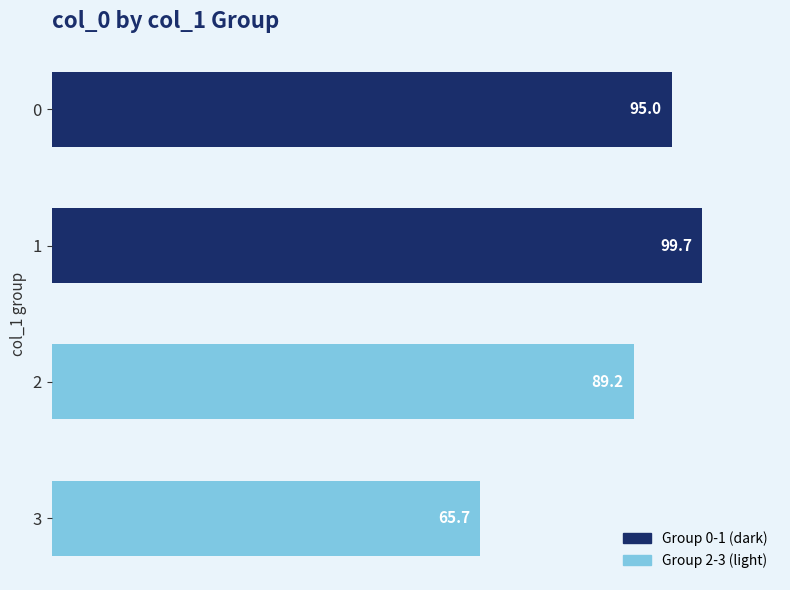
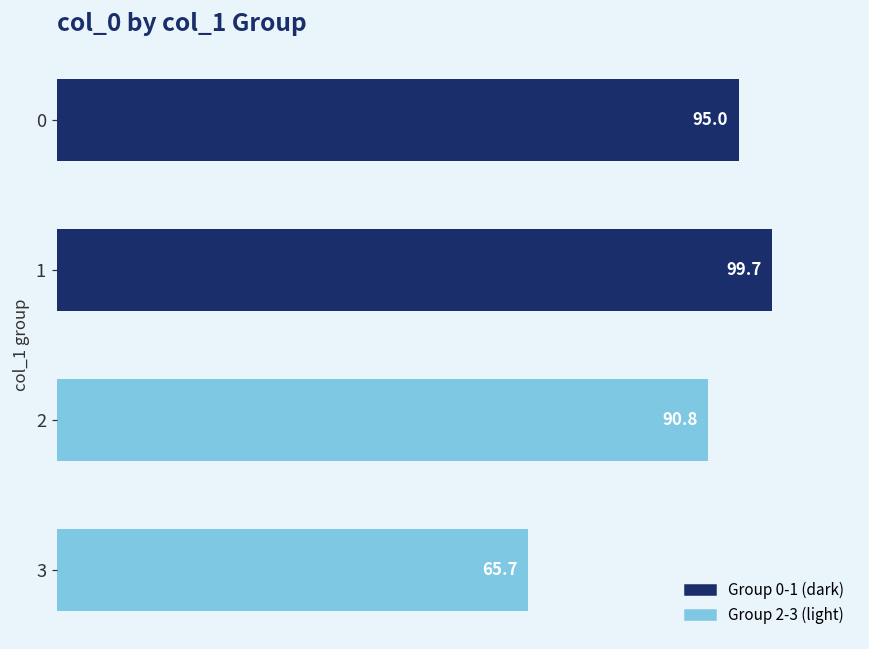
2: 89.2 -> 90.8
